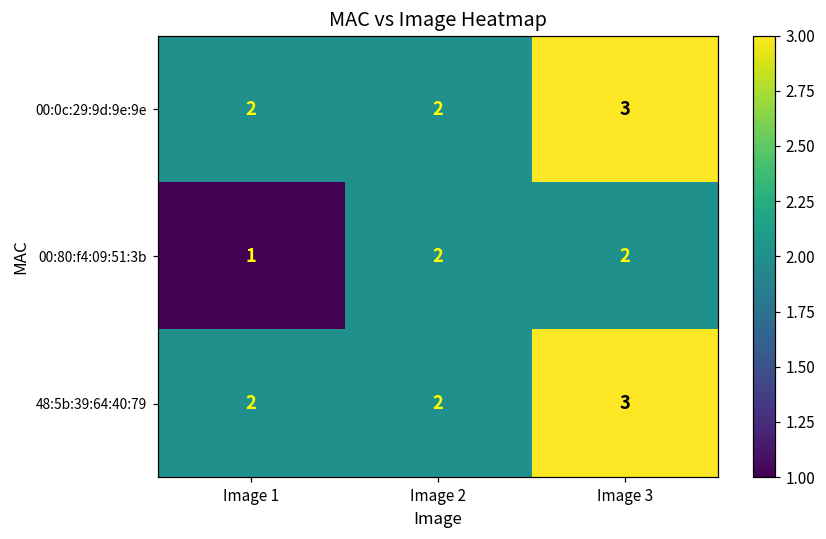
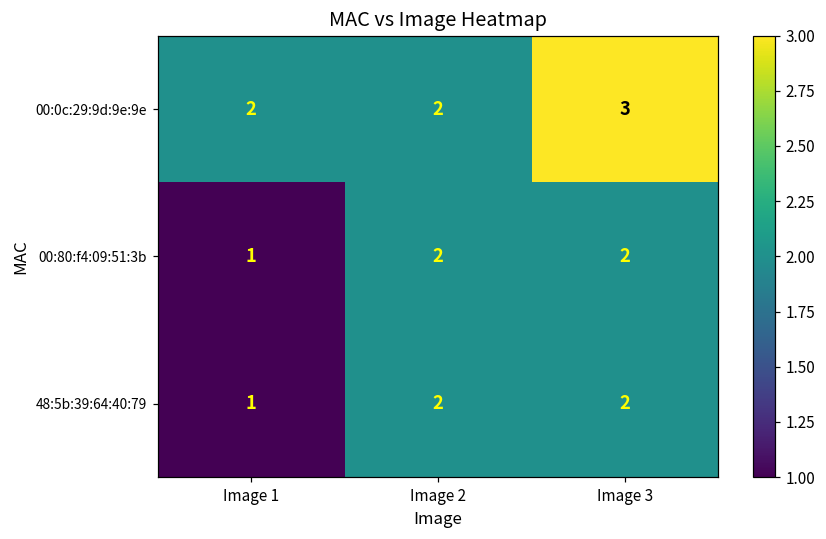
48:5b:39:64:40:79, Image 1: 2 -> 1
48:5b:39:64:40:79, Image 3: 3 -> 2
